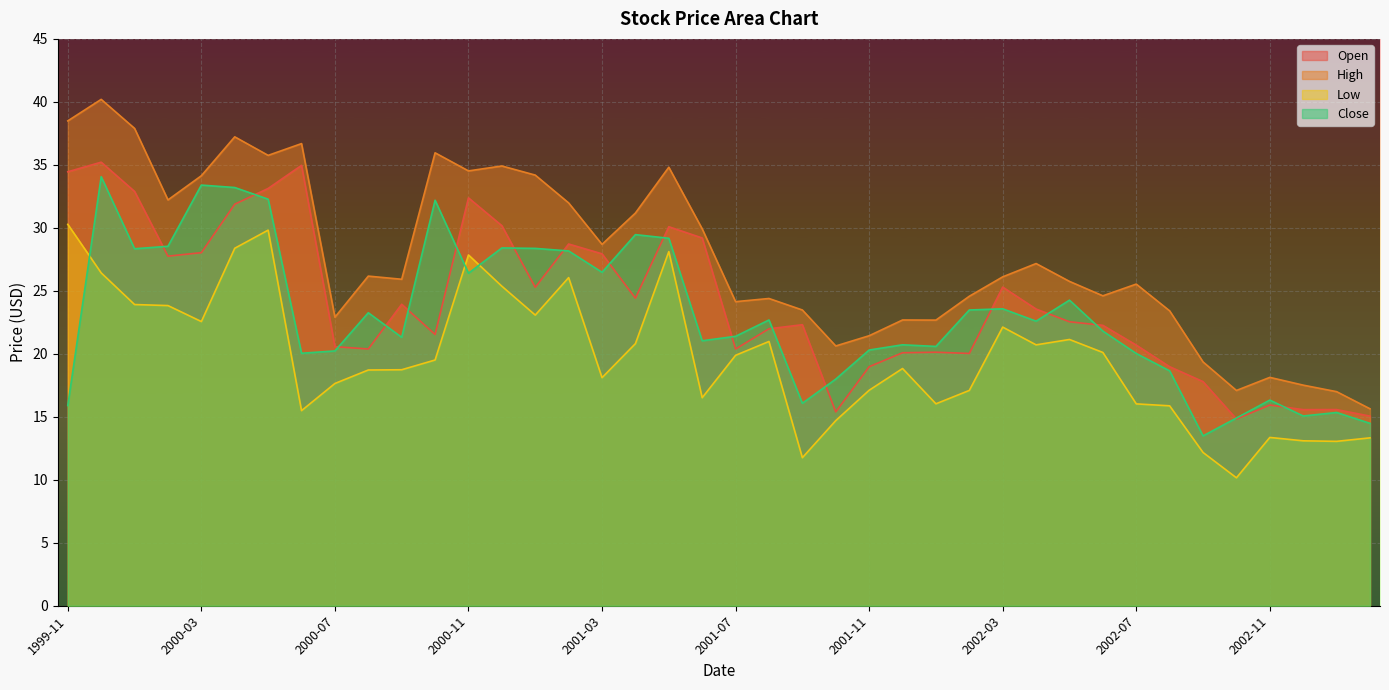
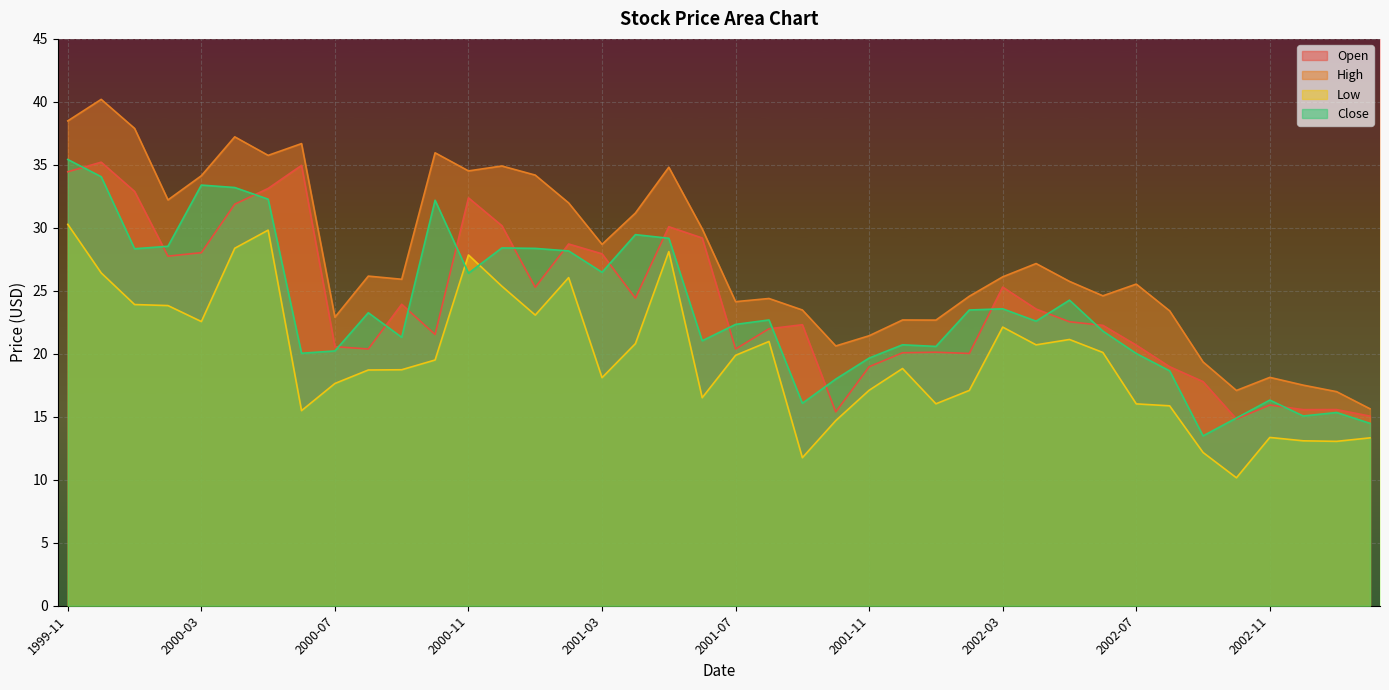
Close, 1999-11: 15.9 -> 35.4
Close, 2001-07: 21.4 -> 22.3
Close, 2001-11: 20.3 -> 19.7
